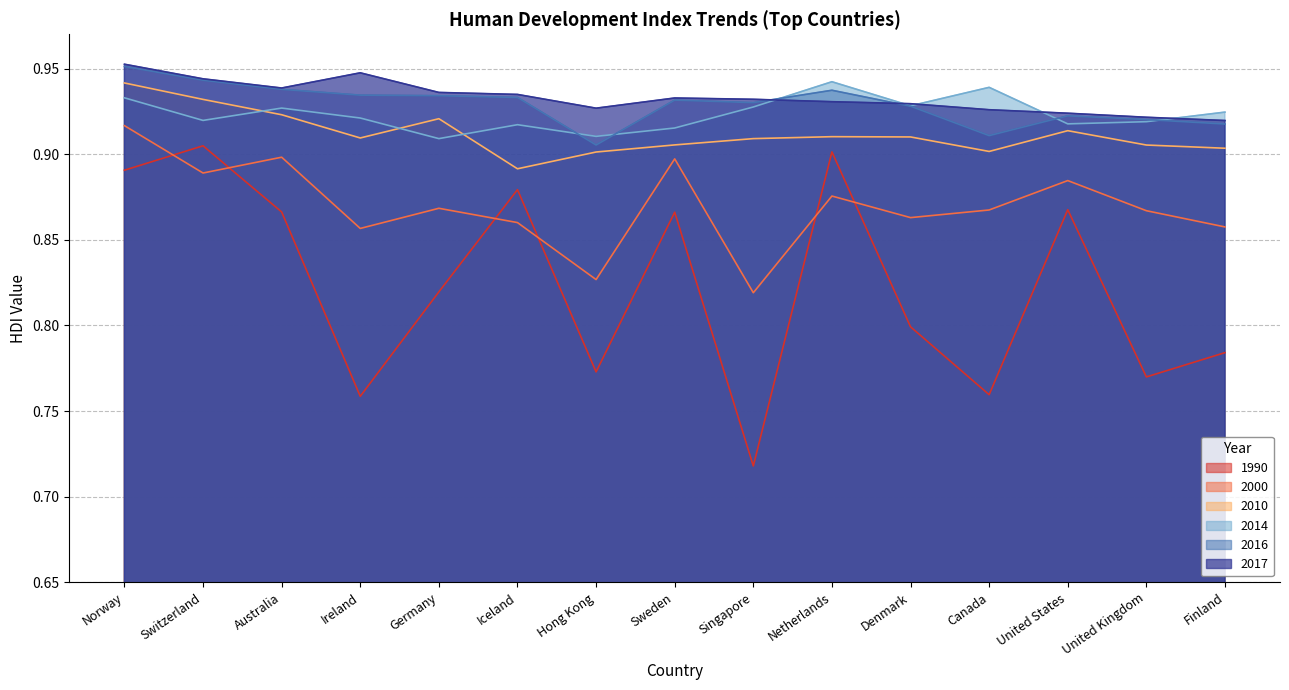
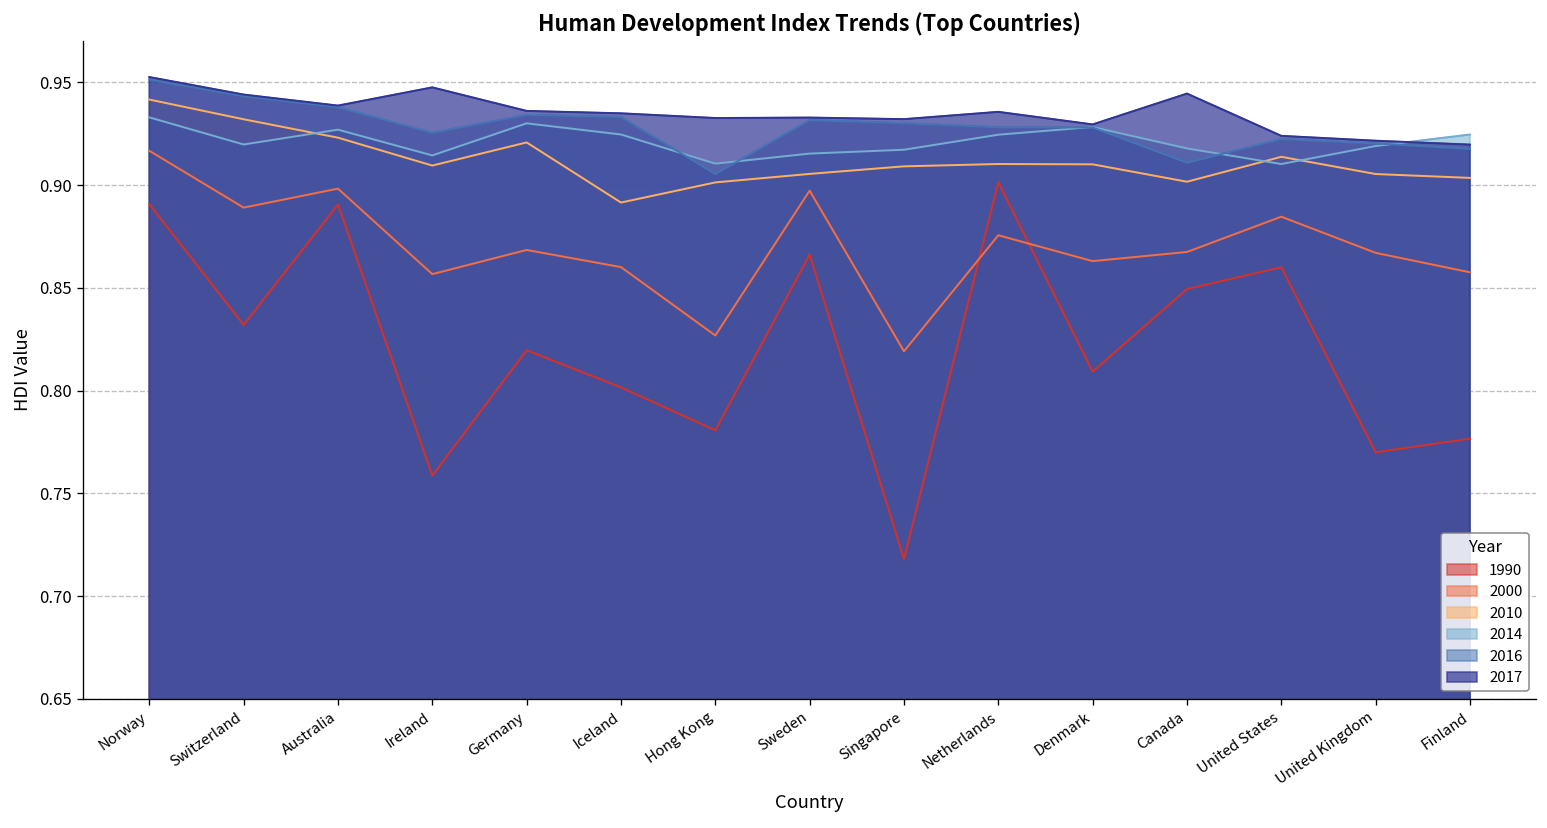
1990, Switzerland: 0.905 -> 0.832
1990, Australia: 0.866 -> 0.891
2014, Ireland: 0.921 -> 0.914
2016, Ireland: 0.934 -> 0.925
2014, Germany: 0.909 -> 0.930
1990, Iceland: 0.879 -> 0.802
2014, Iceland: 0.917 -> 0.925
1990, Hong Kong: 0.773 -> 0.781
2017, Hong Kong: 0.927 -> 0.933
2014, Singapore: 0.928 -> 0.917
2014, Netherlands: 0.942 -> 0.924
2016, Netherlands: 0.937 -> 0.928
2017, Netherlands: 0.931 -> 0.936
1990, Denmark: 0.799 -> 0.809
1990, Canada: 0.760 -> 0.849
2014, Canada: 0.939 -> 0.918
2017, Canada: 0.926 -> 0.944
1990, United States: 0.868 -> 0.860
2014, United States: 0.918 -> 0.910
1990, Finland: 0.784 -> 0.777
